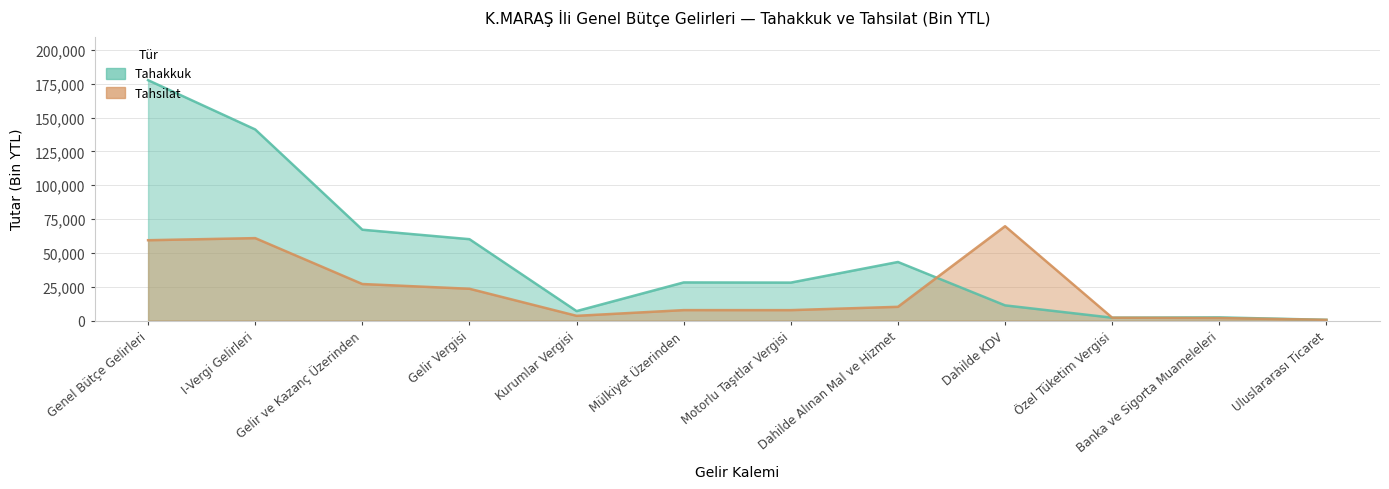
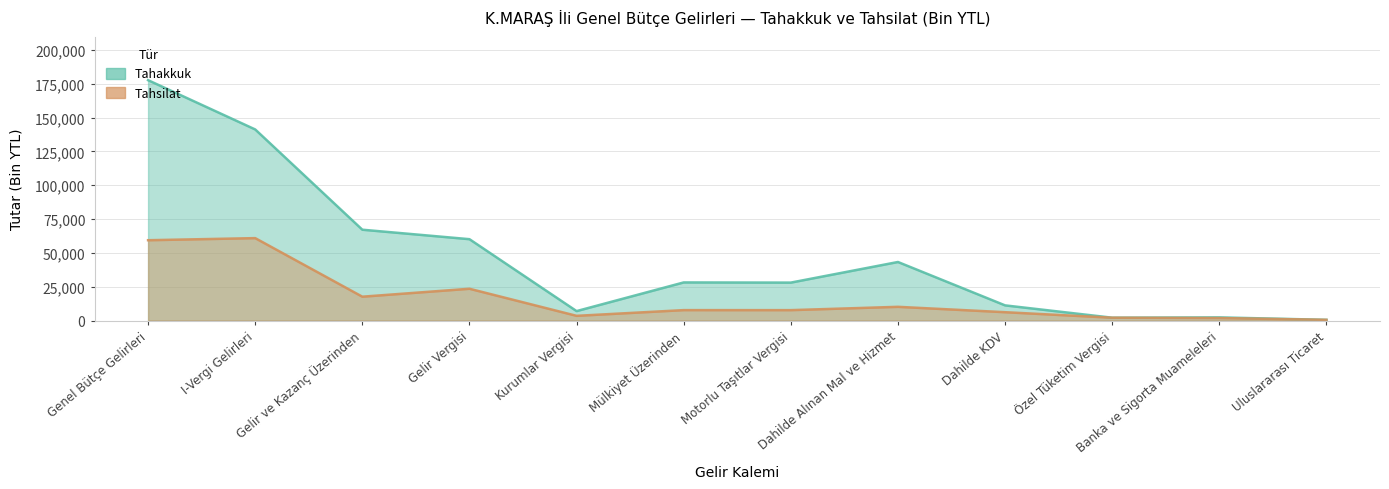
Tahsilat, Gelir ve Kazanç Üzerinden: 27,000 -> 18,000
Tahsilat, Dahilde KDV: 70,000 -> 6,000
